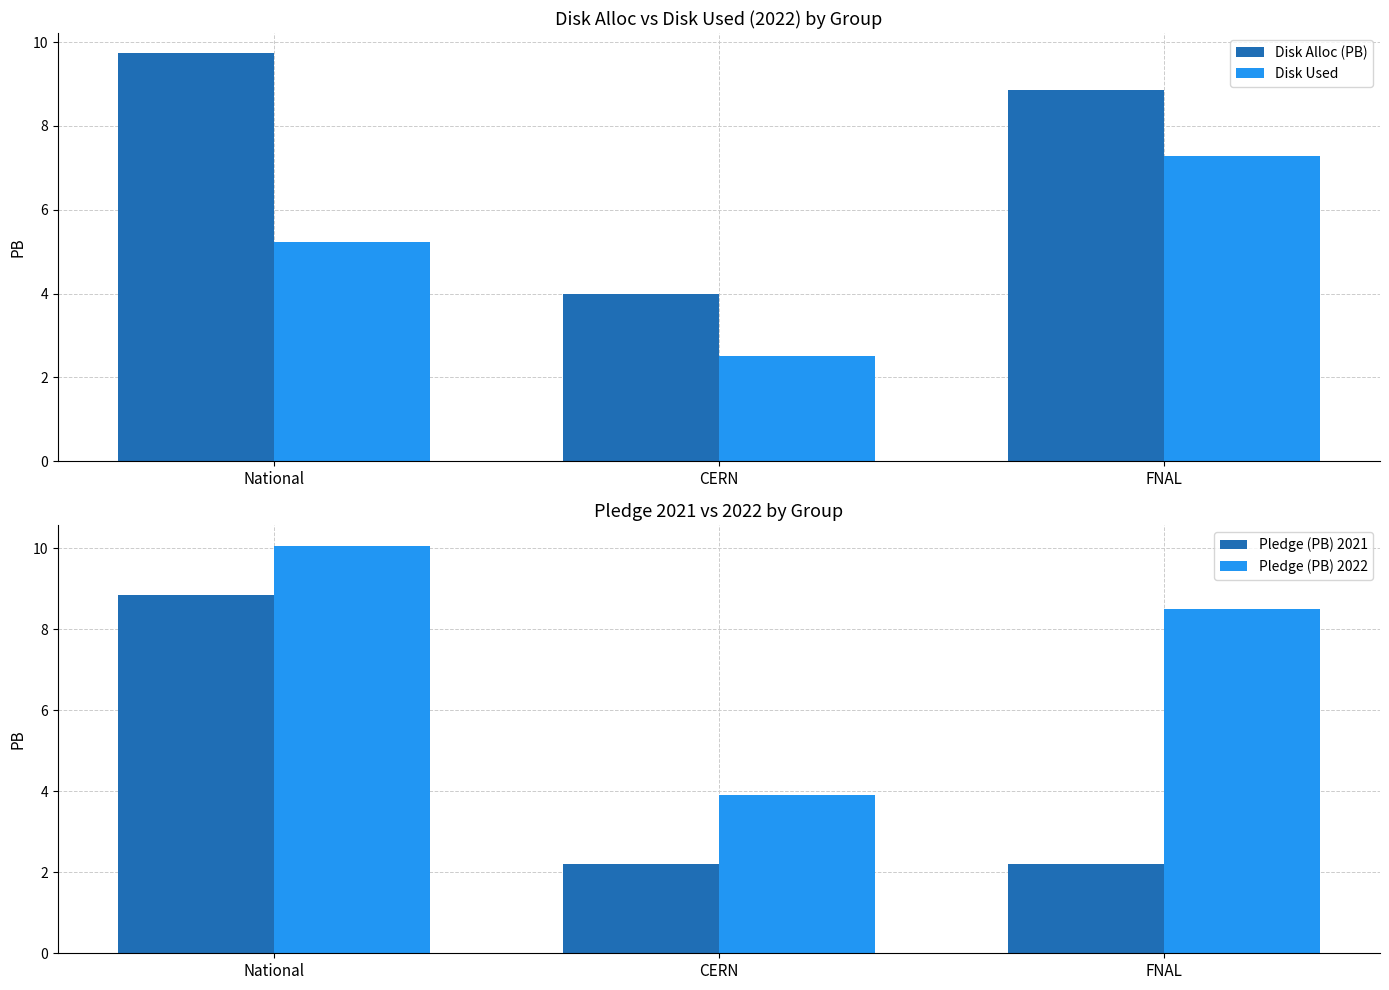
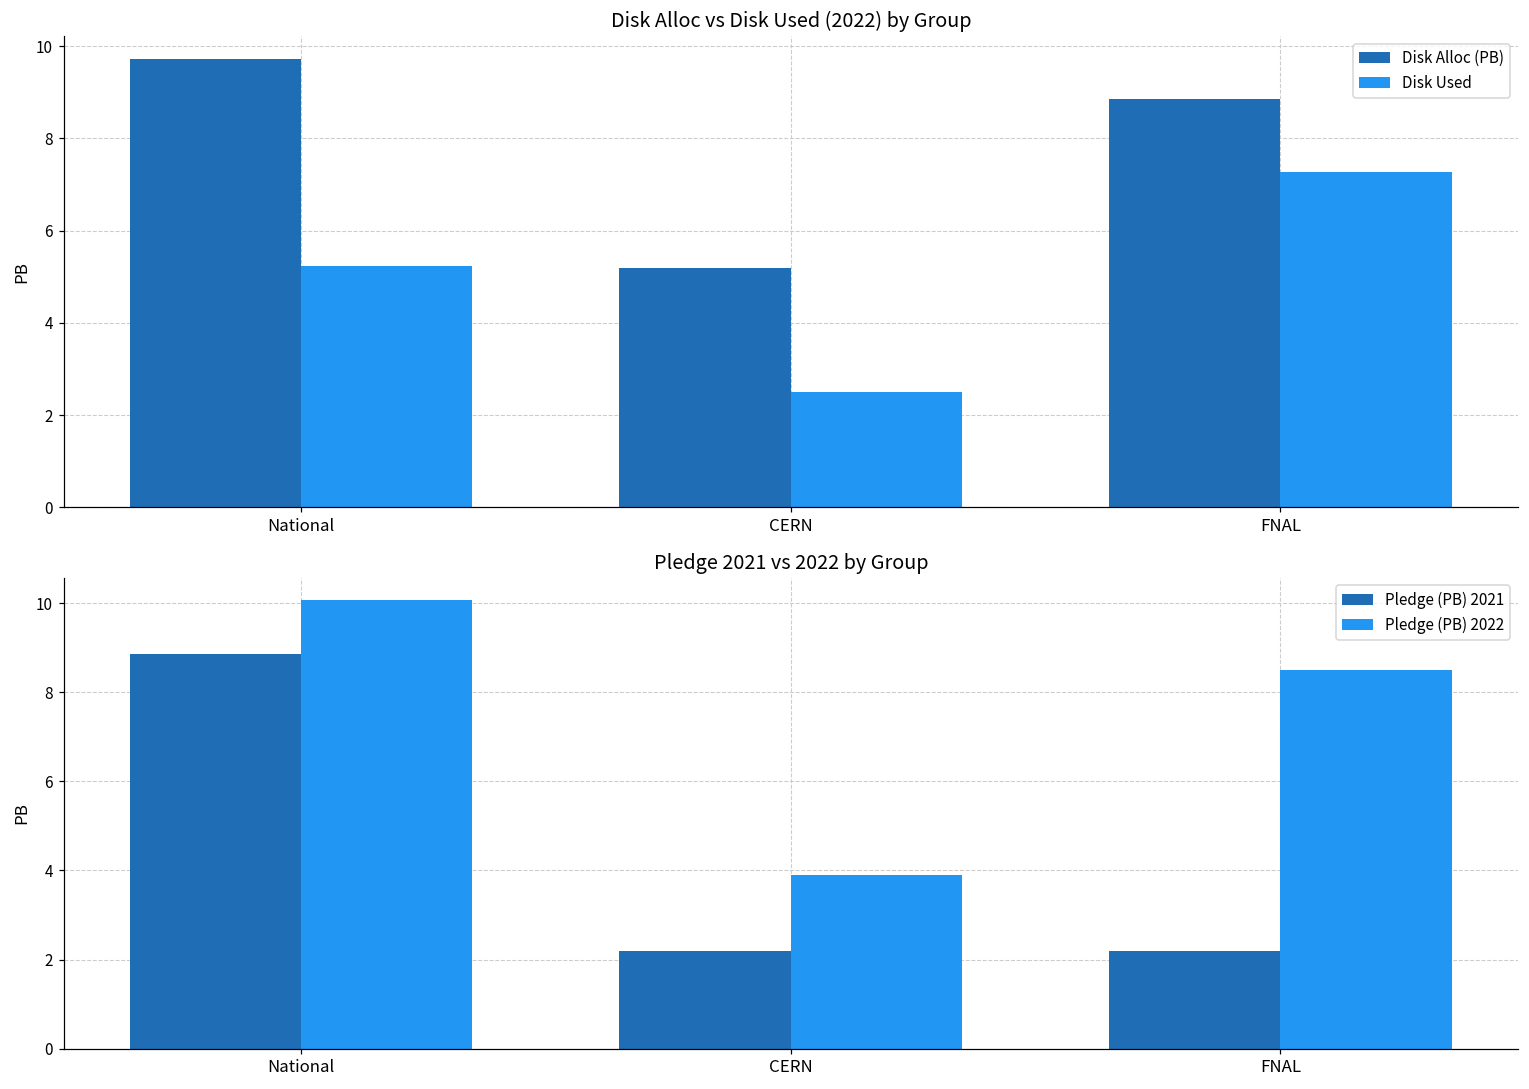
Disk Alloc vs Disk Used (2022) by Group, Disk Alloc (PB), CERN: 4.0 -> 5.2
